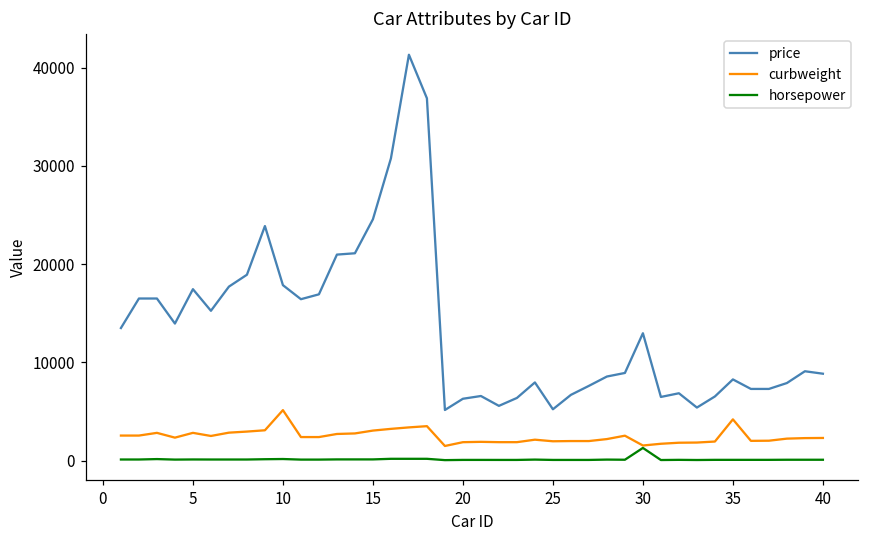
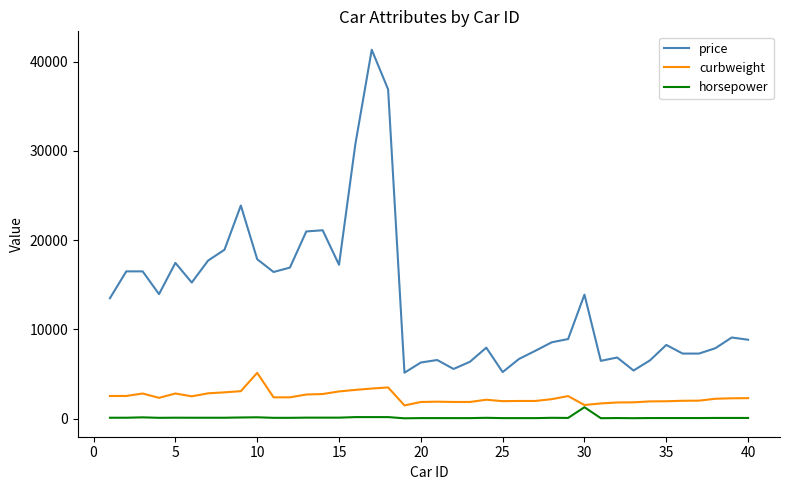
price, 15: 25000 -> 17000
price, 30: 13000 -> 14000
curbweight, 35: 4000 -> 2000
